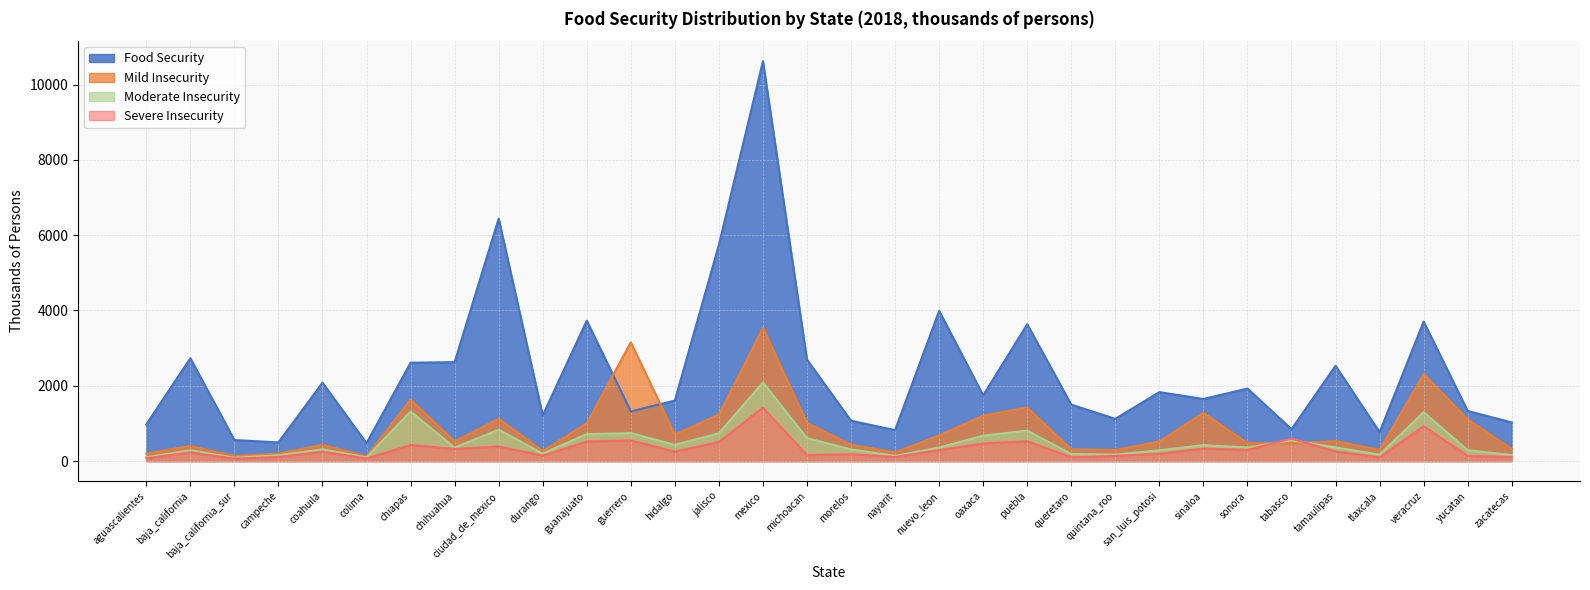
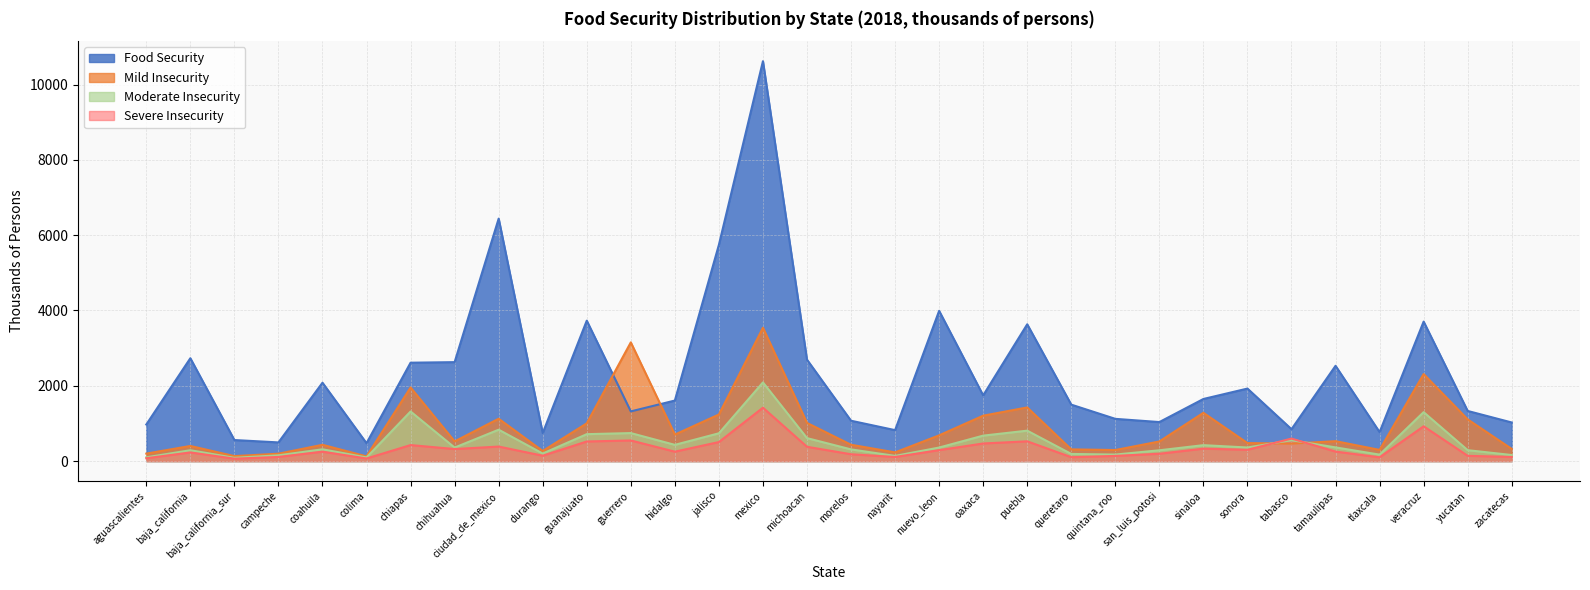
Mild Insecurity, chiapas: 1600 -> 2000
Food Security, durango: 1200 -> 700
Severe Insecurity, michoacan: 200 -> 400
Food Security, san_luis_potosi: 1800 -> 1000
